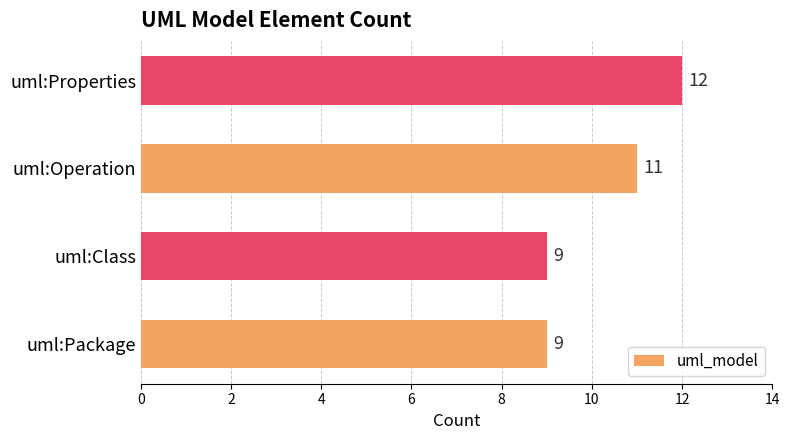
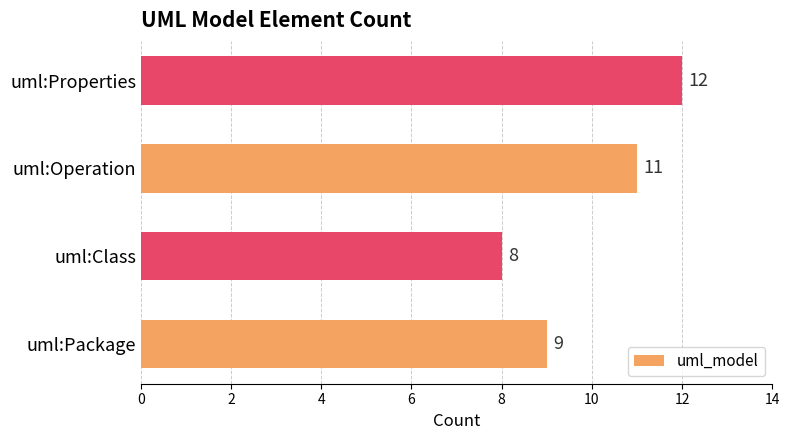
uml:Class: 9 -> 8
